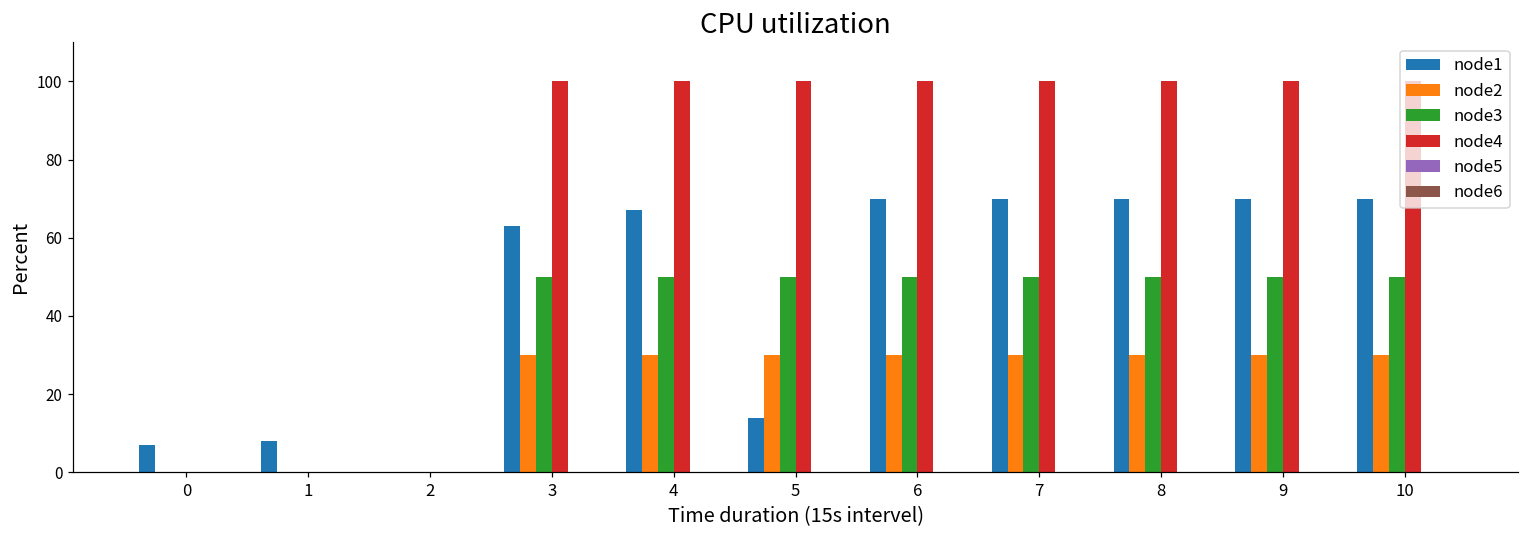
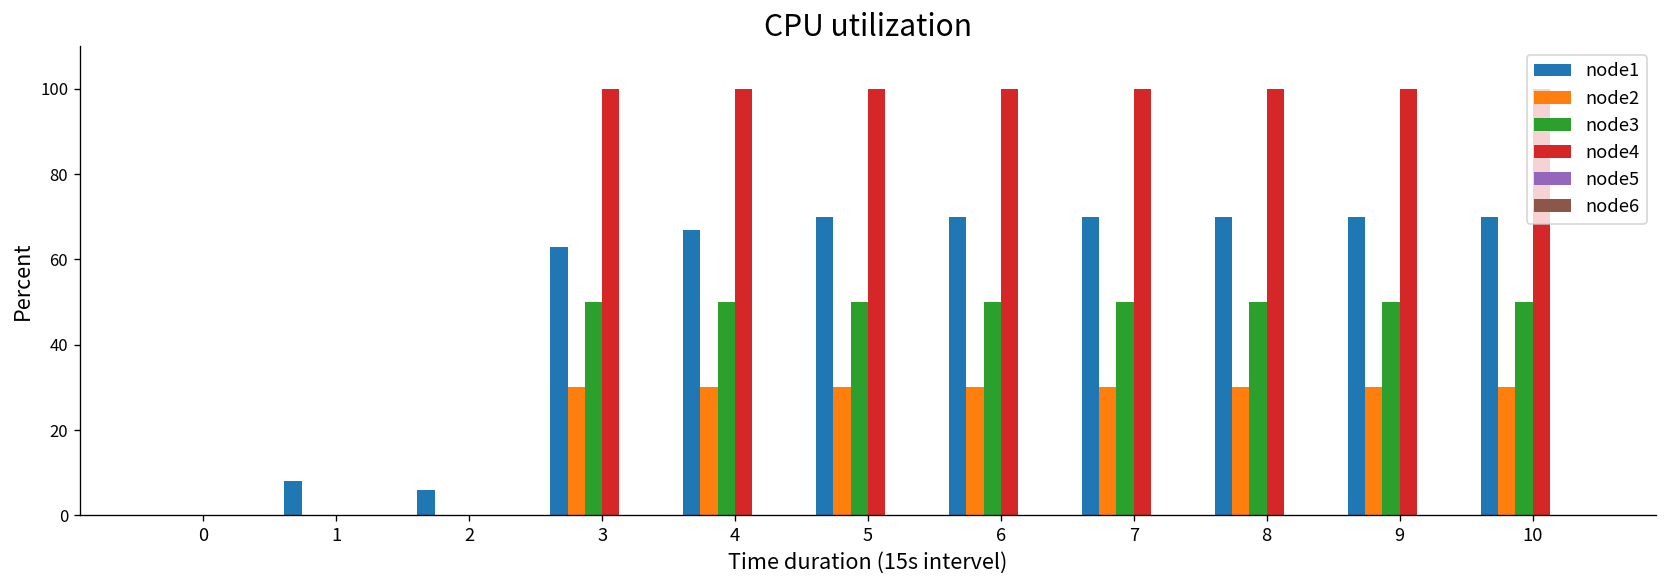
node1, 0: 7 -> 0
node1, 2: 0 -> 6
node1, 5: 14 -> 70
